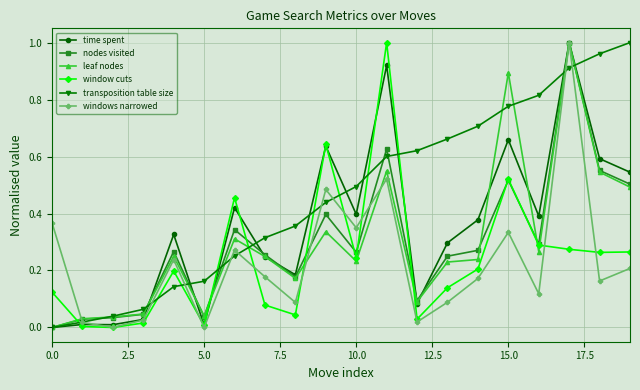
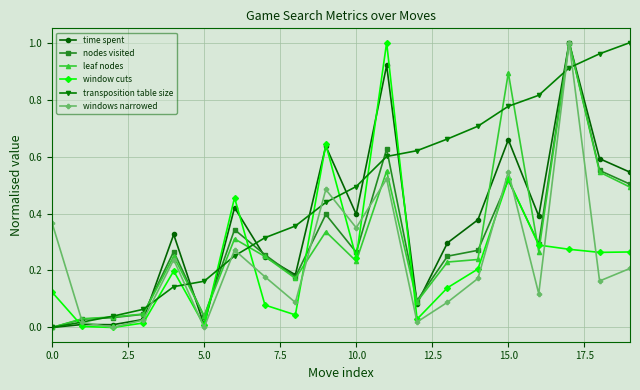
windows narrowed, 15.0: 0.33 -> 0.55
